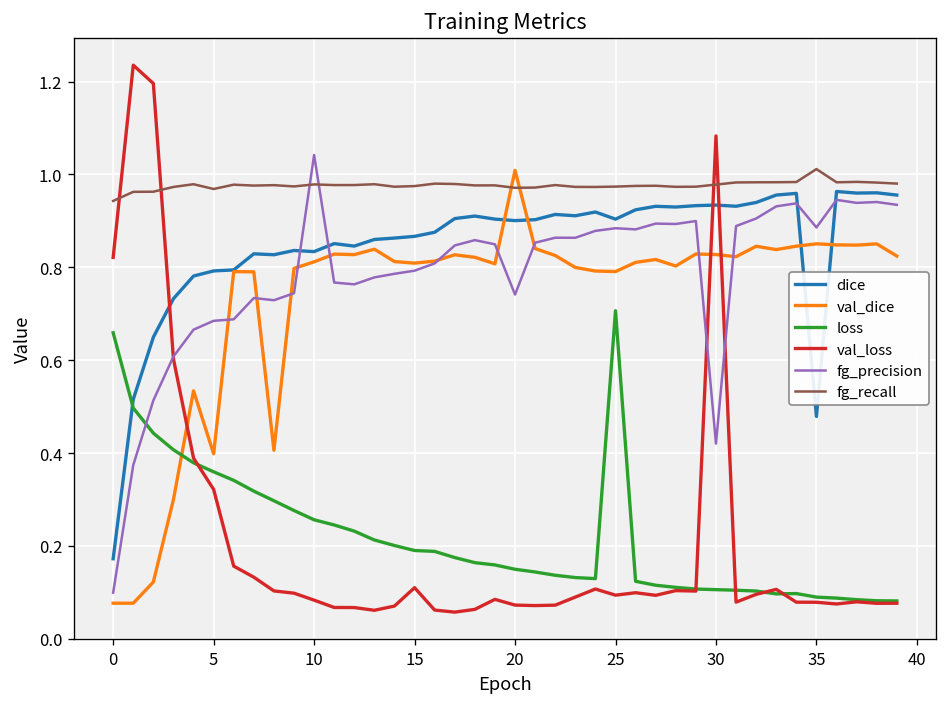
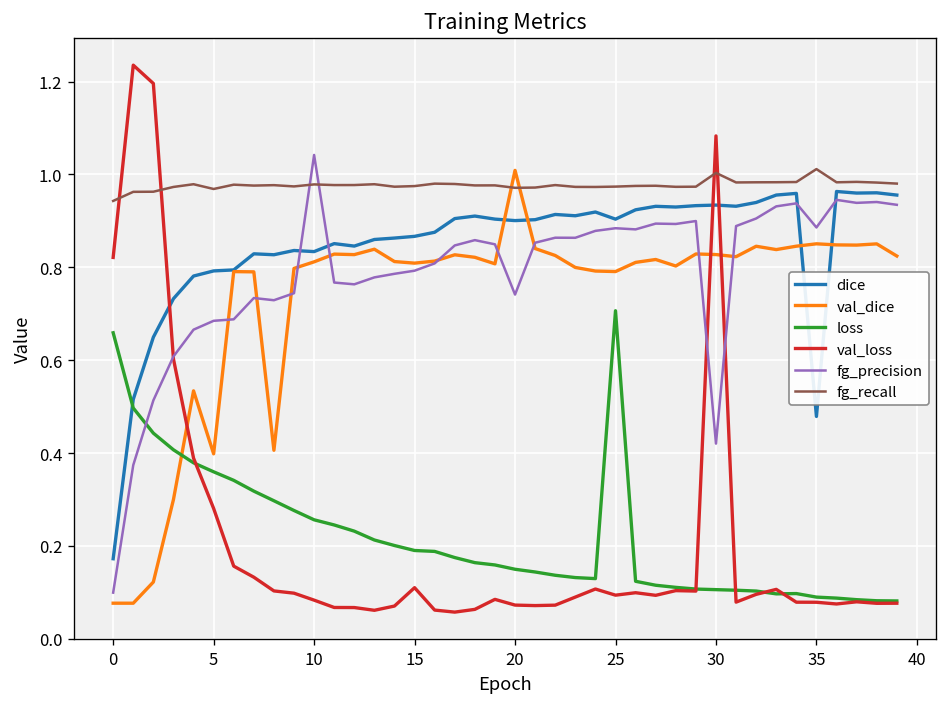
val_loss, 5: 0.32 -> 0.28
fg_recall, 30: 0.98 -> 1.00
